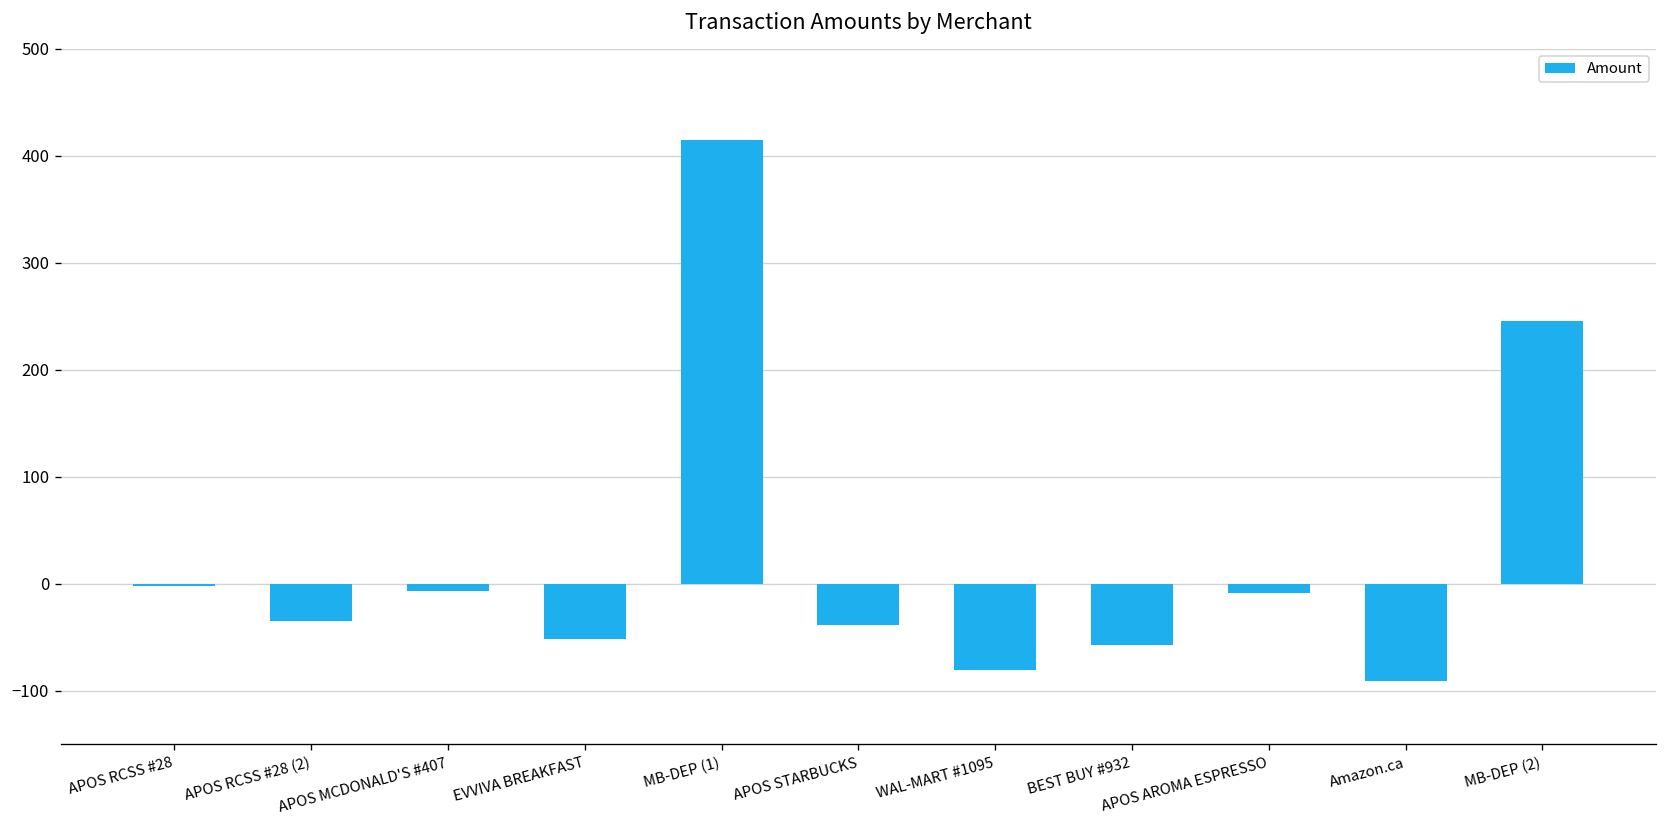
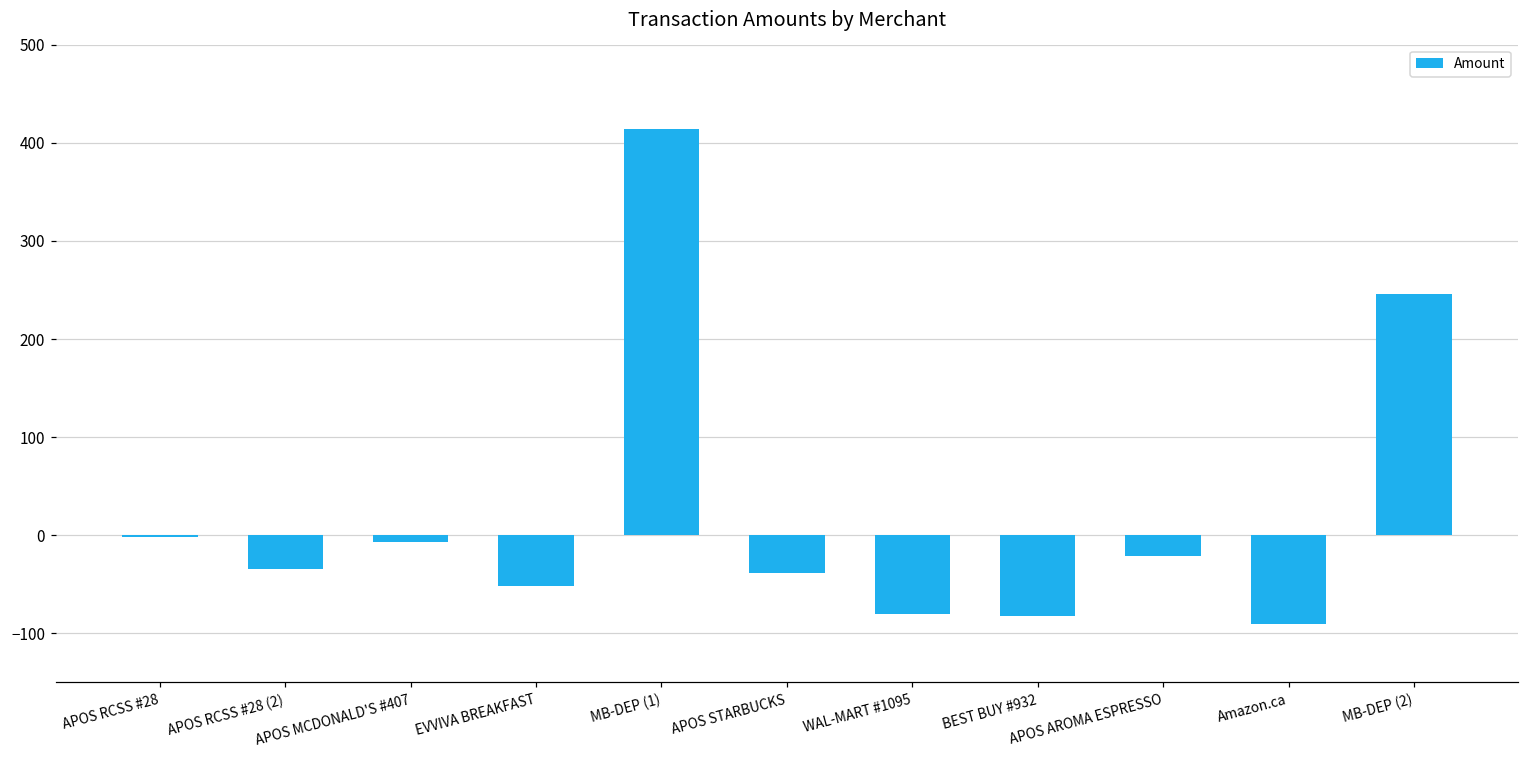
BEST BUY #932: -60 -> -80
APOS AROMA ESPRESSO: -10 -> -20
